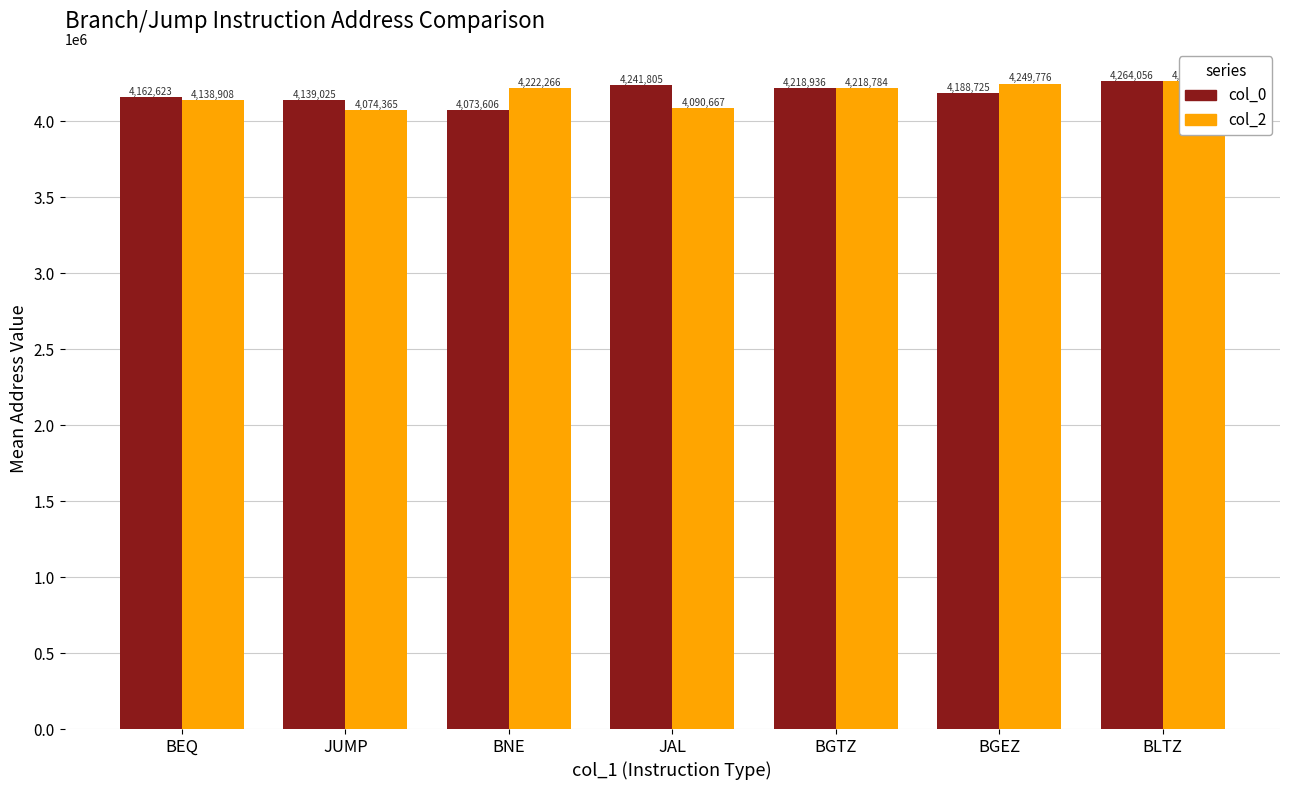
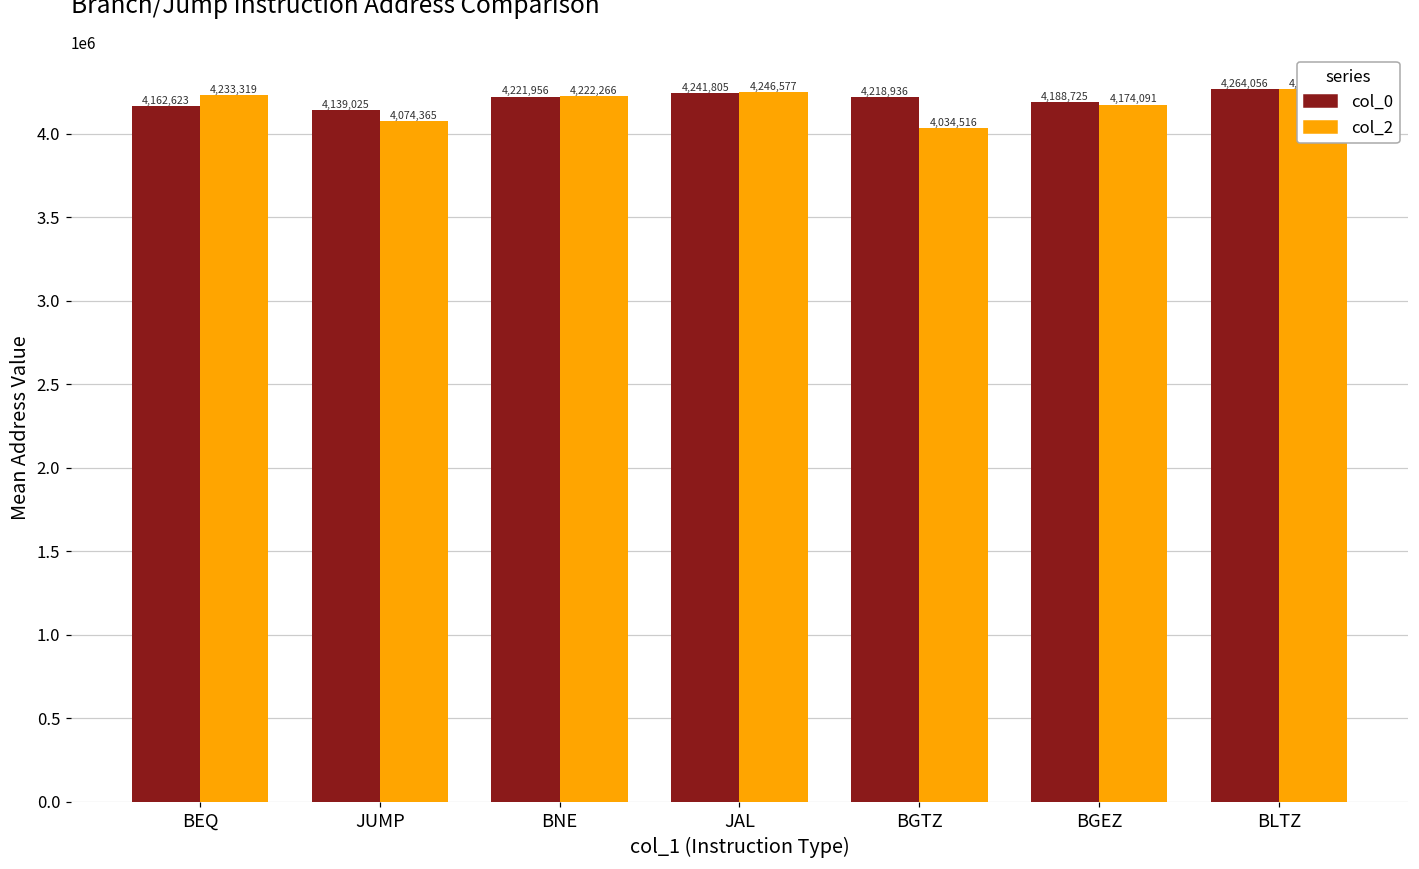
col_2, BEQ: 4,138,908 -> 4,233,319
col_0, BNE: 4,073,606 -> 4,221,956
col_2, JAL: 4,090,667 -> 4,246,577
col_2, BGTZ: 4,218,784 -> 4,034,516
col_2, BGEZ: 4,249,776 -> 4,174,091
